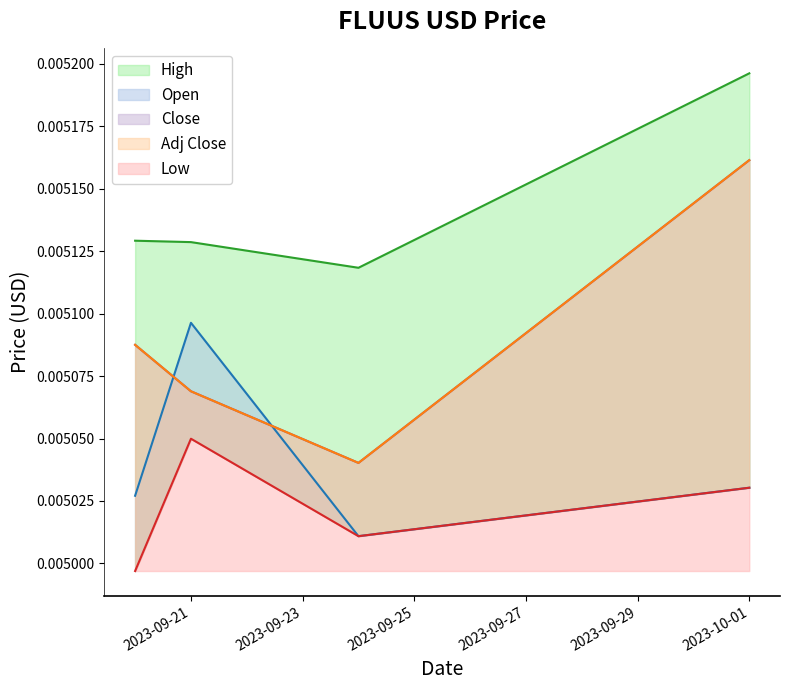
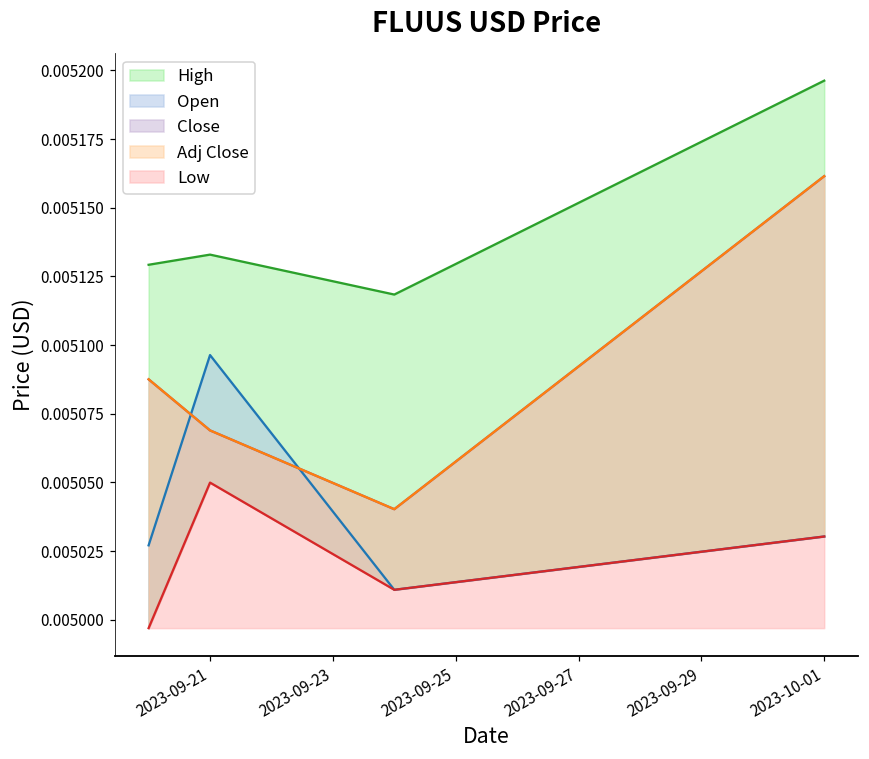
High, 2023-09-21: 0.005129 -> 0.005133
